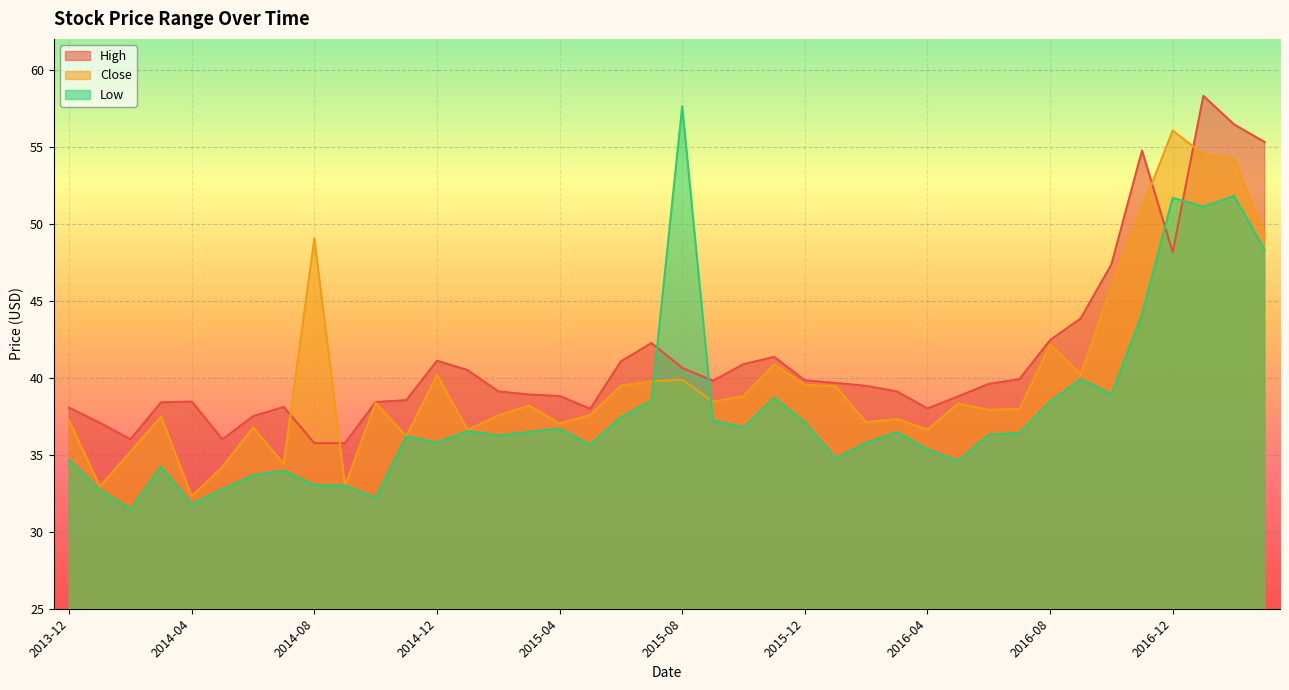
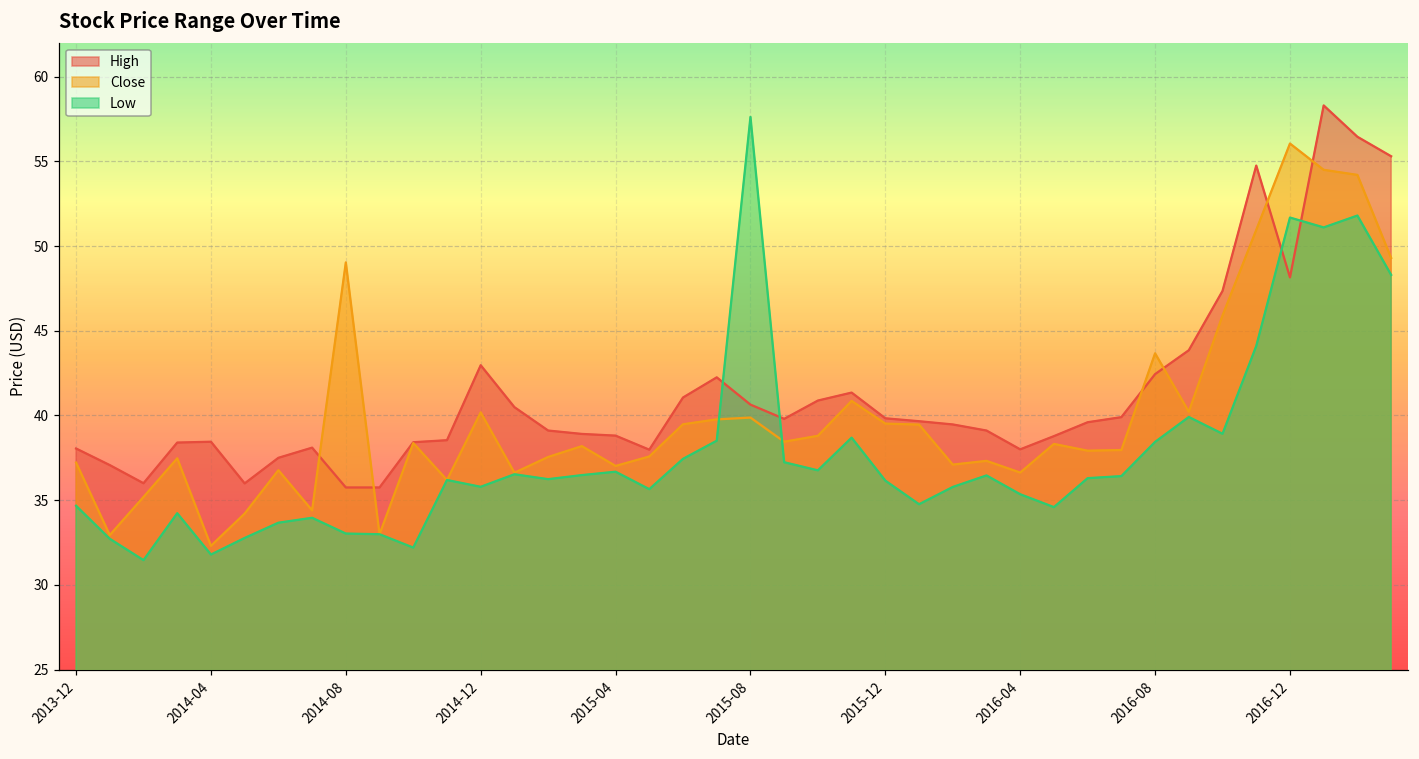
High, 2014-12: 41.1 -> 43.0
Low, 2015-12: 37.1 -> 36.2
Close, 2016-08: 42.2 -> 43.7
